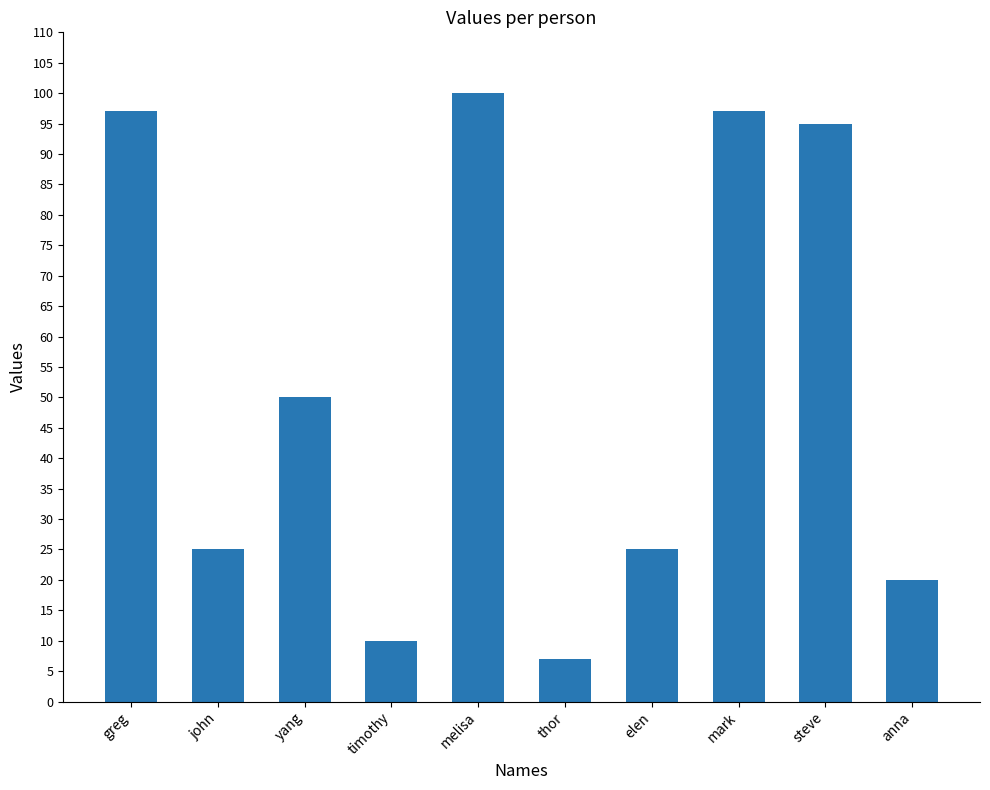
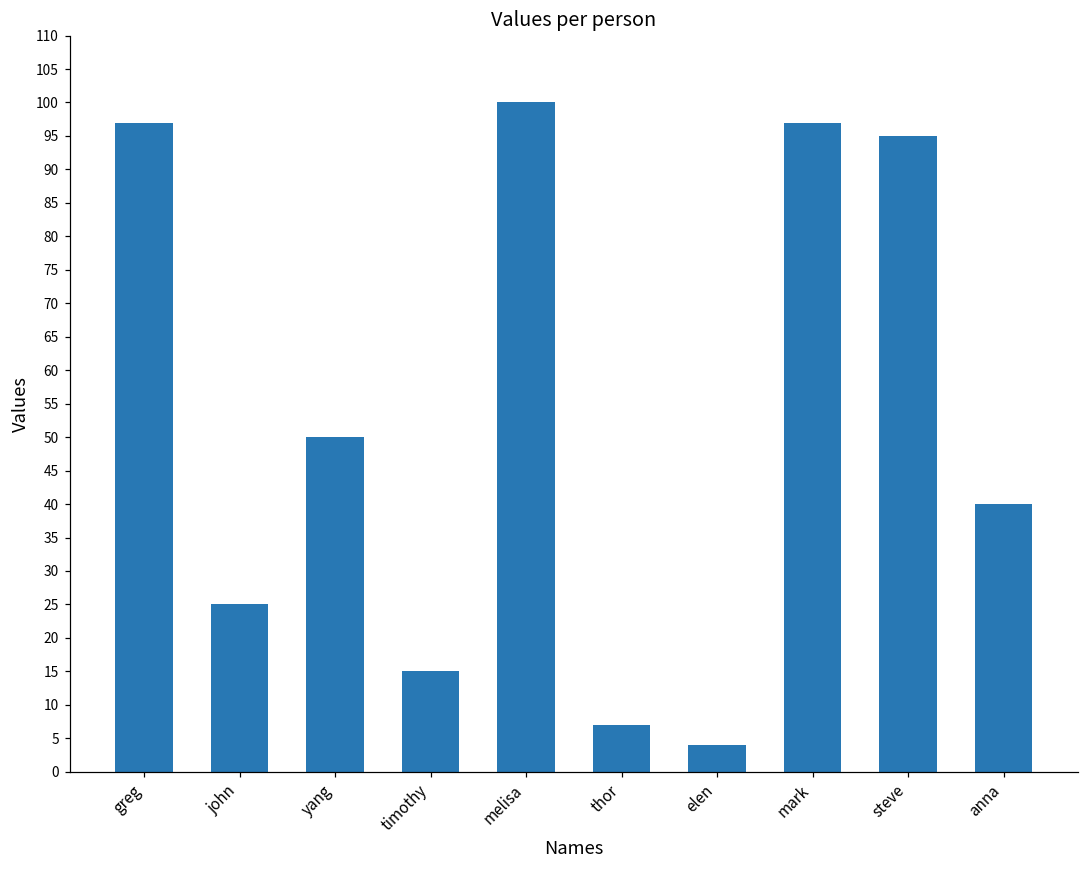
timothy: 10 -> 15
elen: 25 -> 4
anna: 20 -> 40
